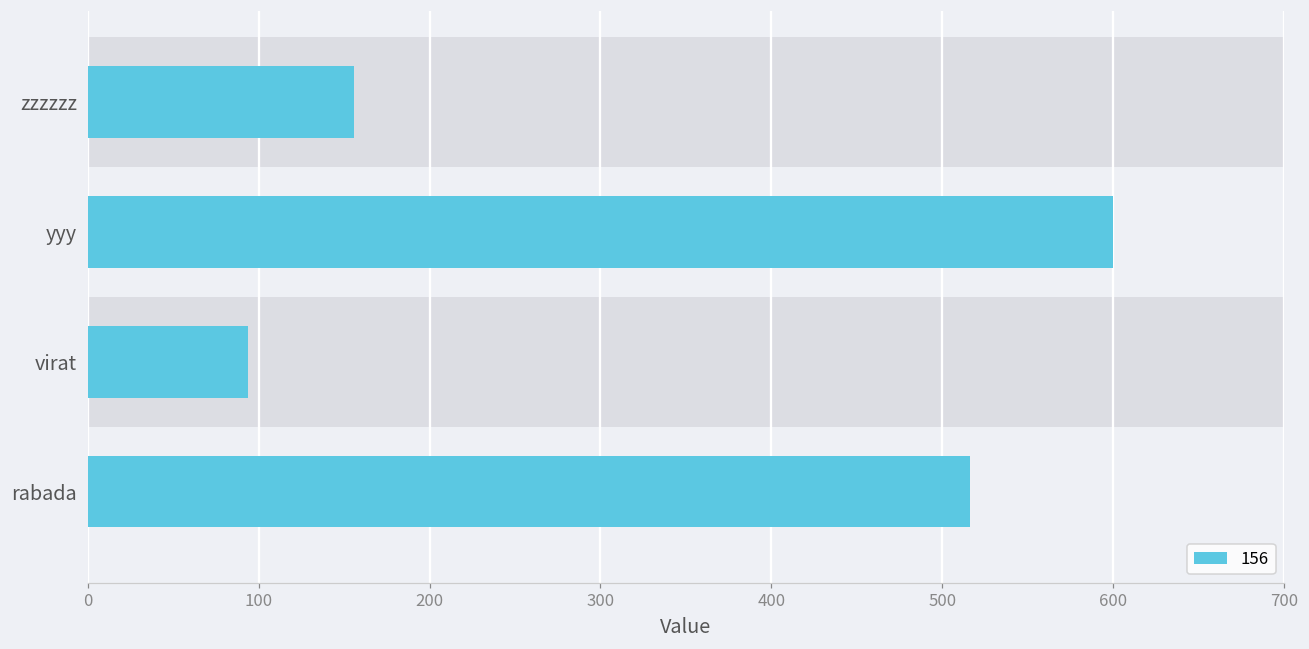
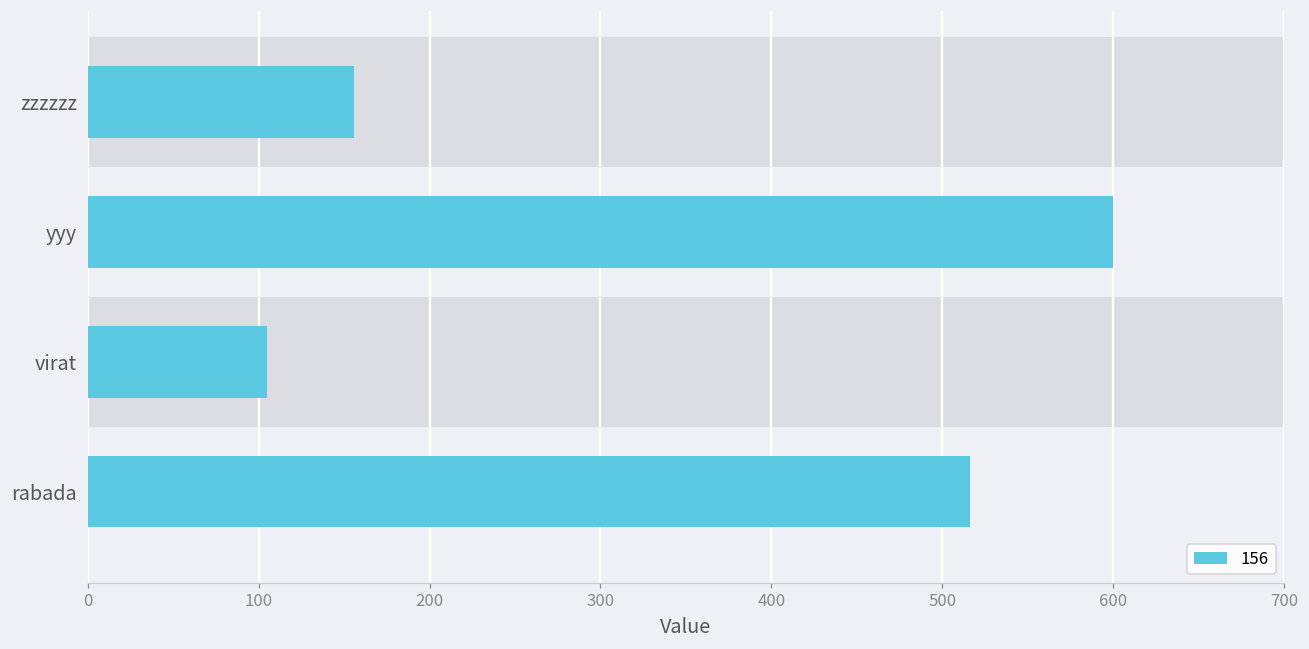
virat: 94 -> 105
